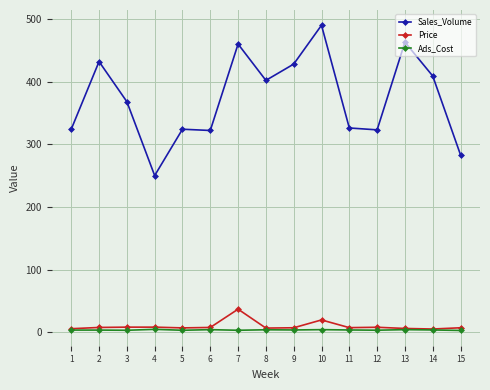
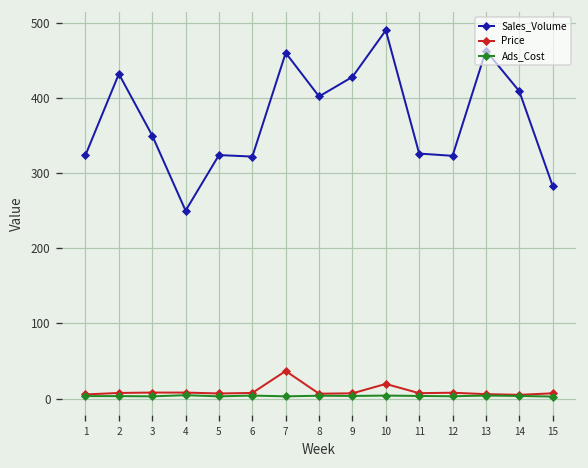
Sales_Volume, 3: 370 -> 350
